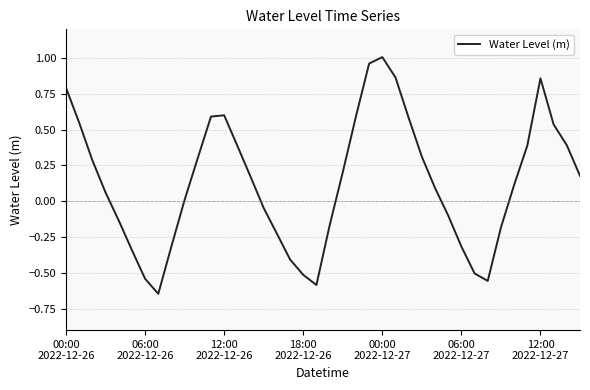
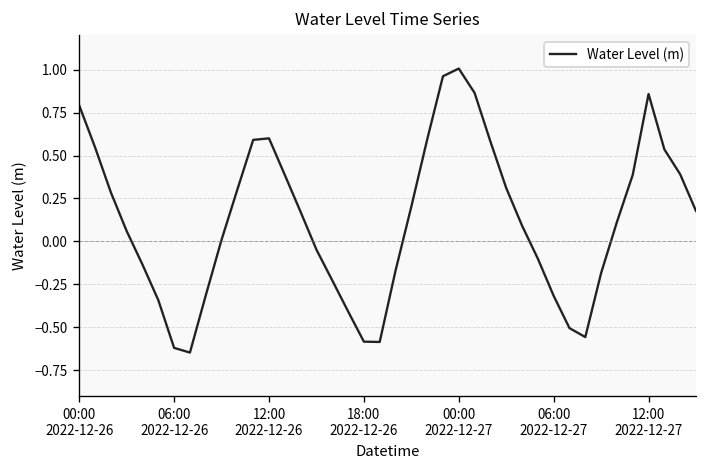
06:00 2022-12-26: -0.54 -> -0.62
18:00 2022-12-26: -0.51 -> -0.58
